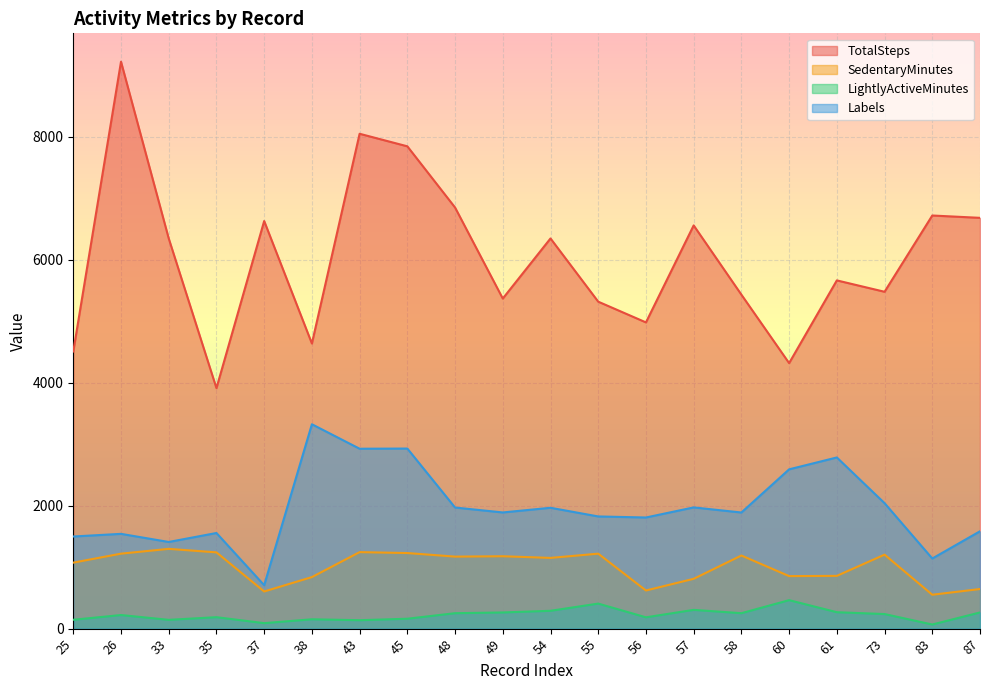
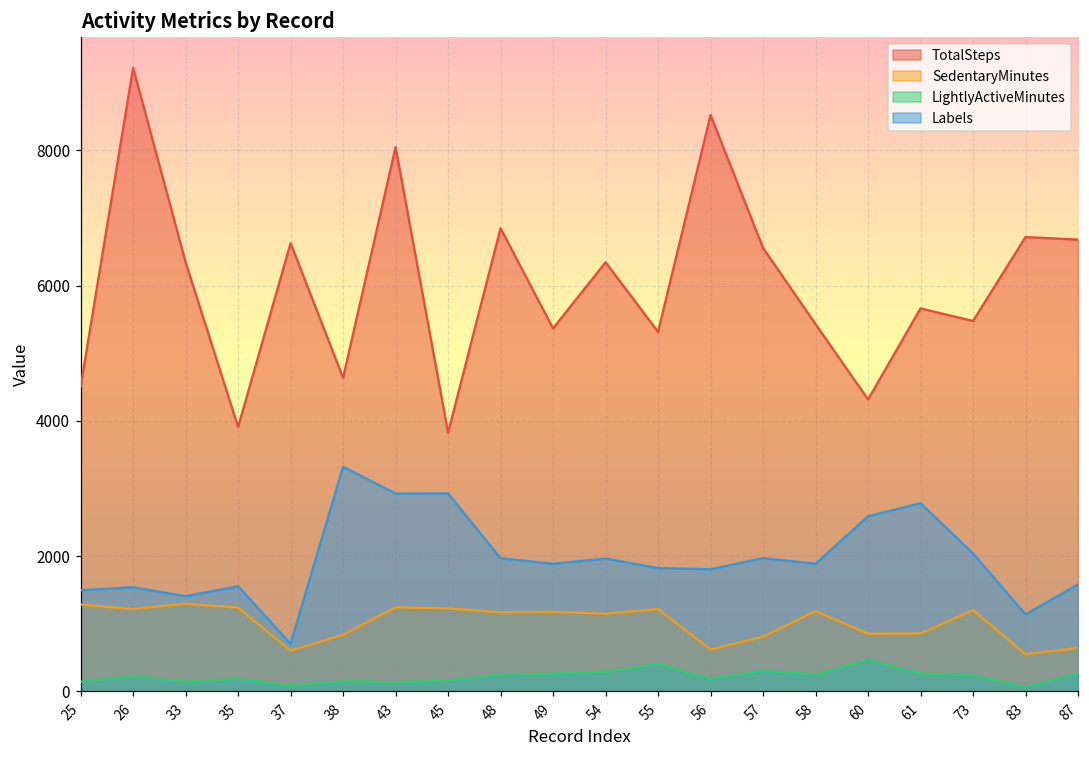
SedentaryMinutes, 25: 1100 -> 1300
TotalSteps, 45: 7800 -> 3800
TotalSteps, 56: 5000 -> 8500
